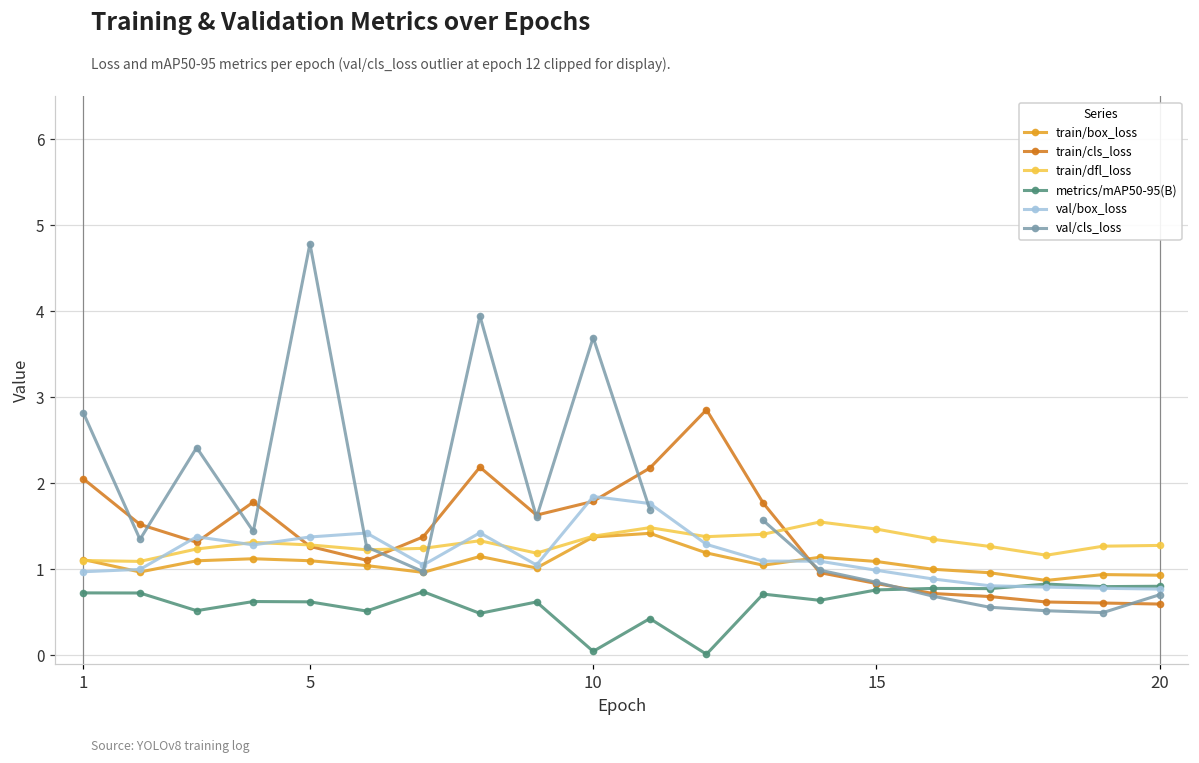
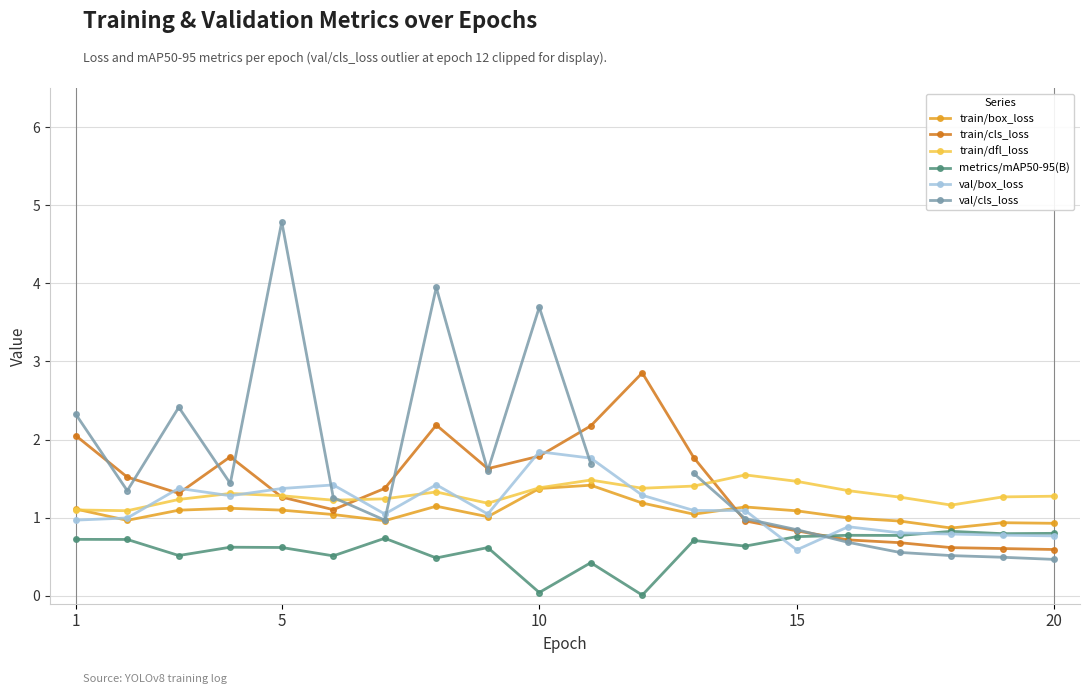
val/cls_loss, 1: 2.8 -> 2.3
val/box_loss, 15: 1.0 -> 0.6
val/cls_loss, 20: 0.7 -> 0.5
